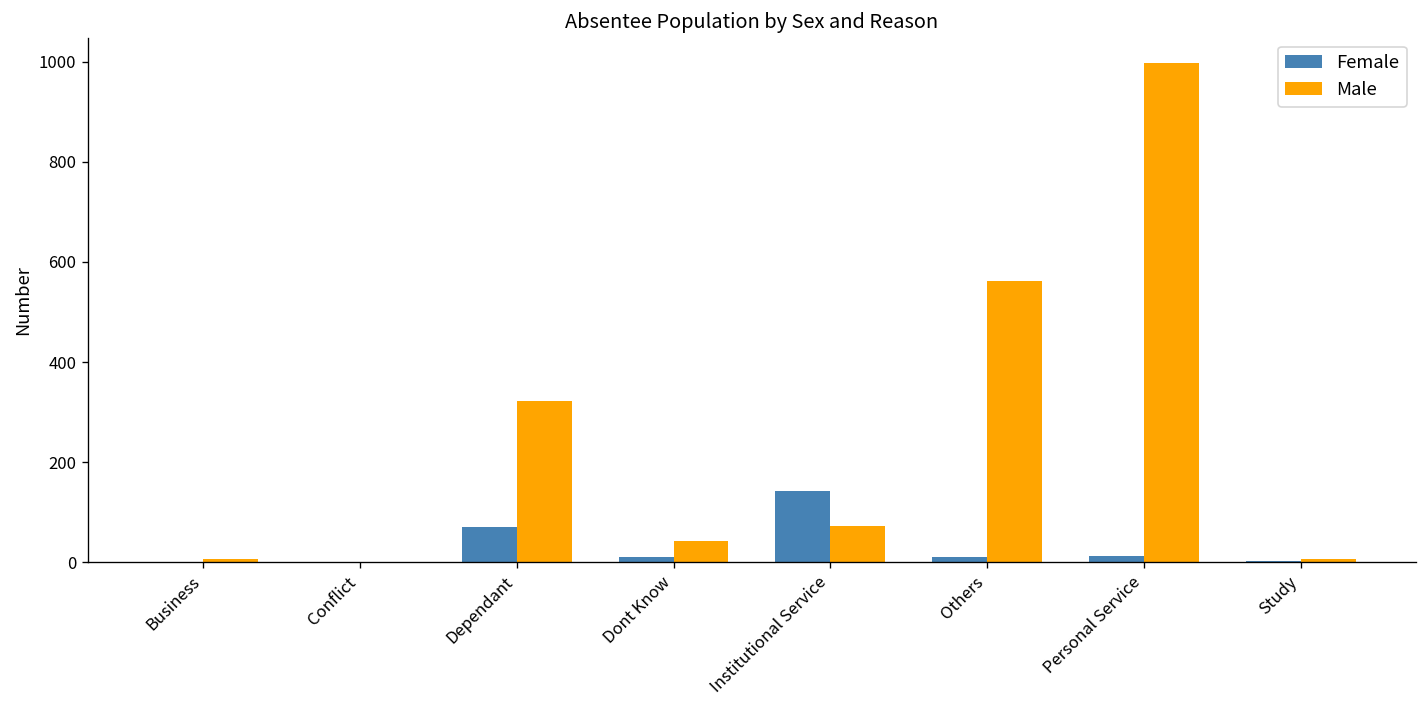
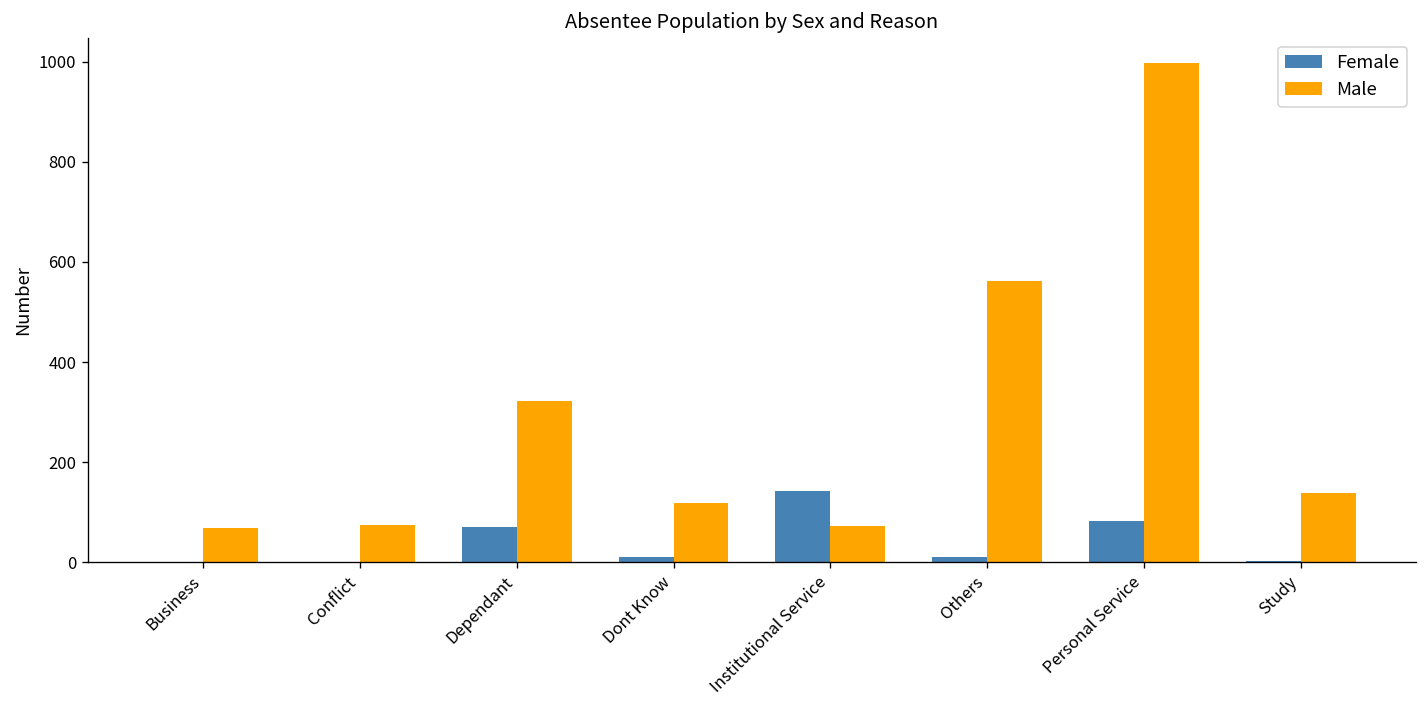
Male, Business: 10 -> 70
Male, Conflict: 0 -> 80
Male, Dont Know: 40 -> 120
Female, Personal Service: 10 -> 80
Male, Study: 10 -> 140
